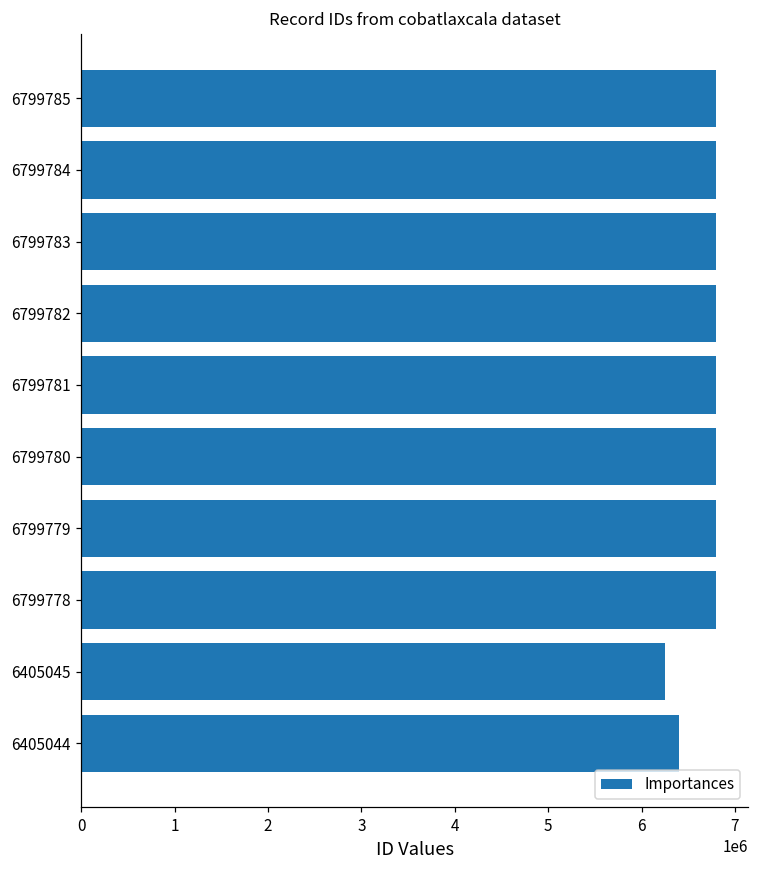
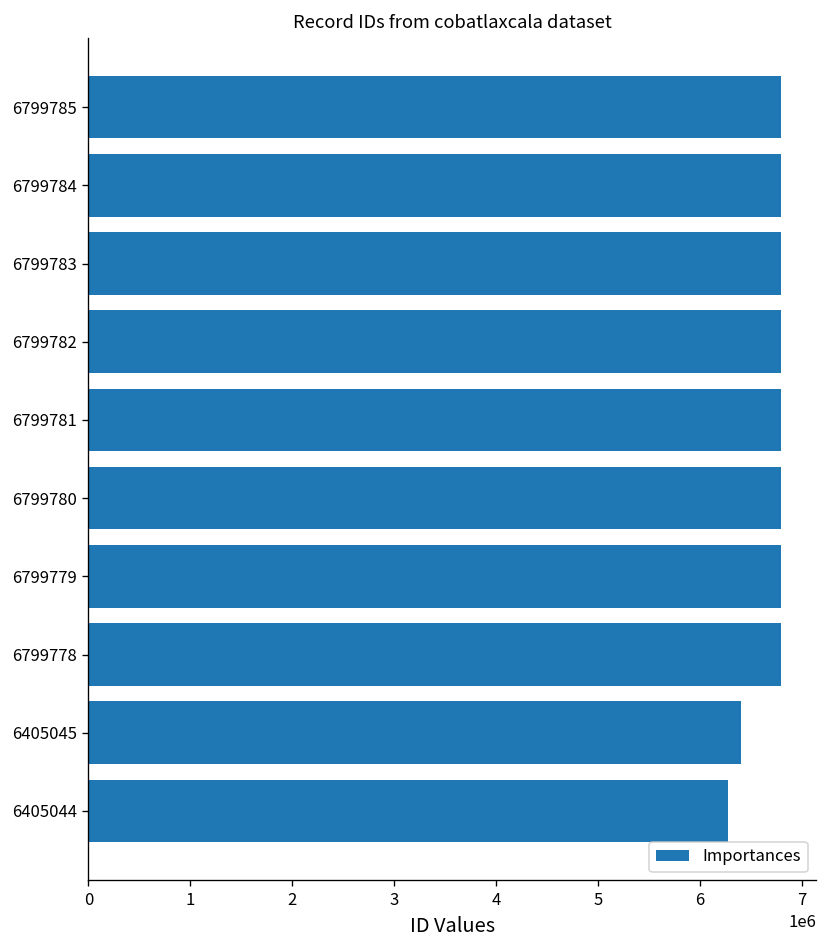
6405045: 6300000 -> 6400000
6405044: 6400000 -> 6300000
